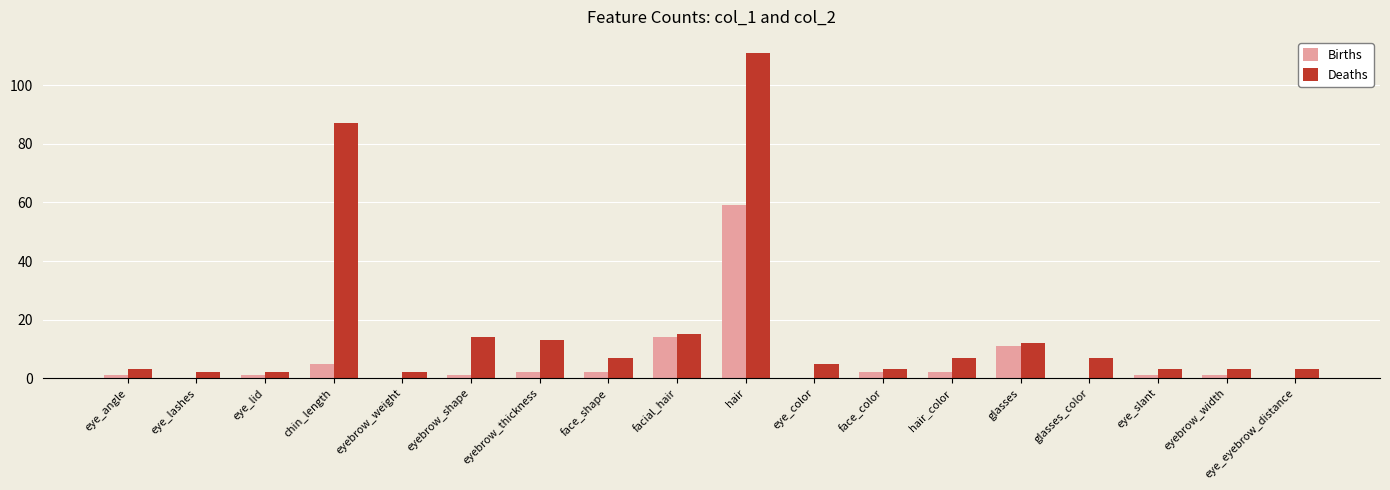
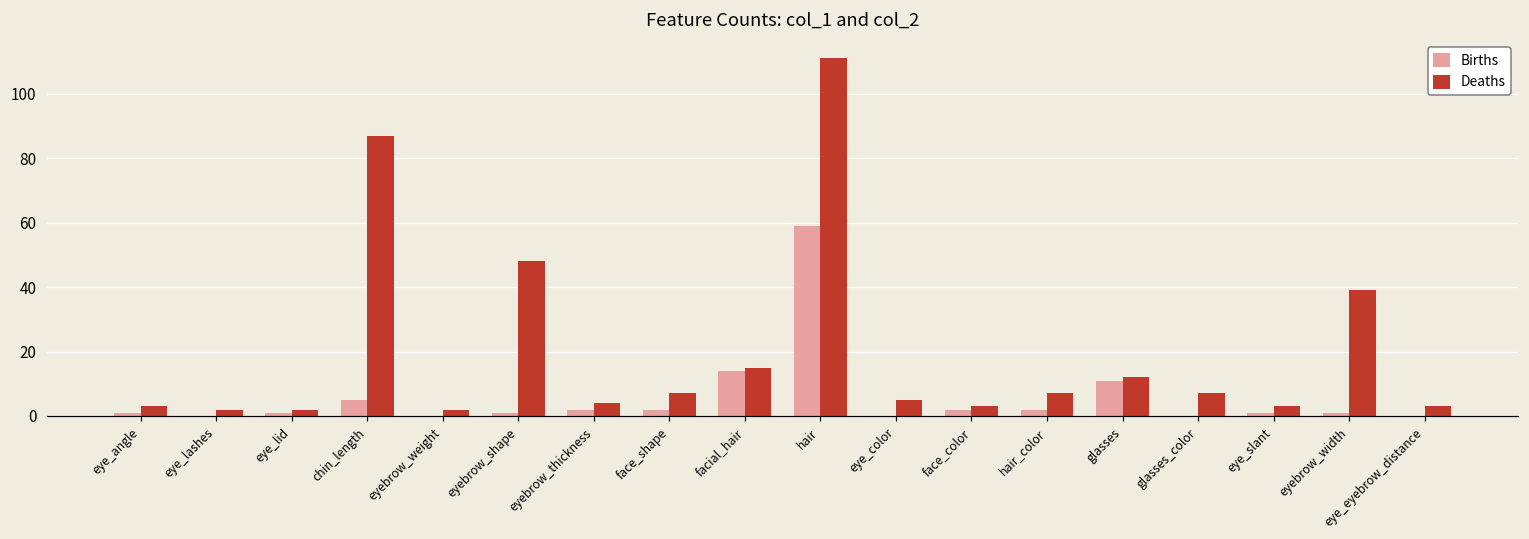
Deaths, eyebrow_shape: 14 -> 48
Deaths, eyebrow_thickness: 13 -> 4
Deaths, eyebrow_width: 3 -> 39
